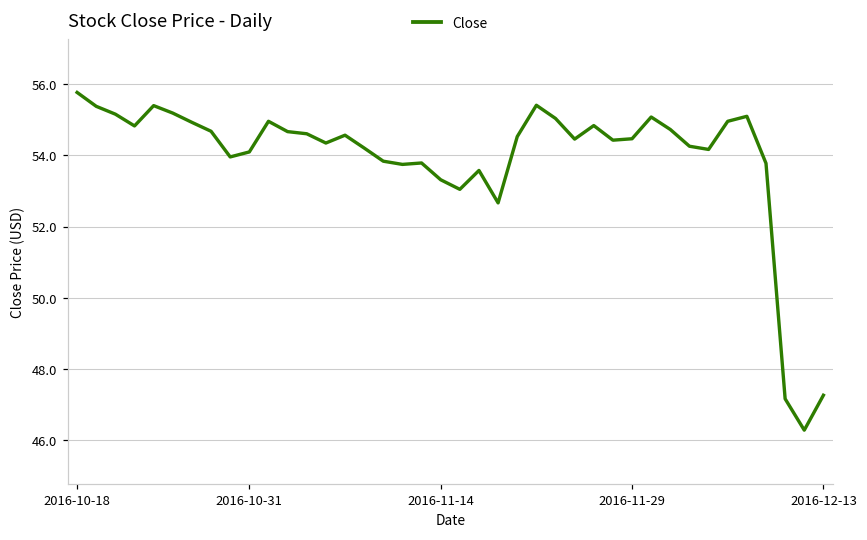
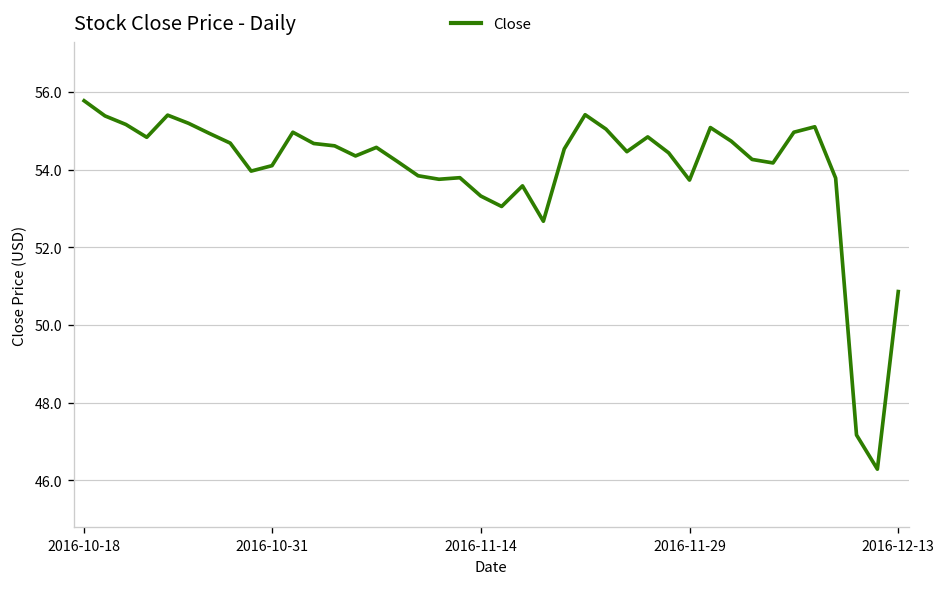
2016-11-29: 54.5 -> 53.7
2016-12-13: 47.3 -> 50.9
